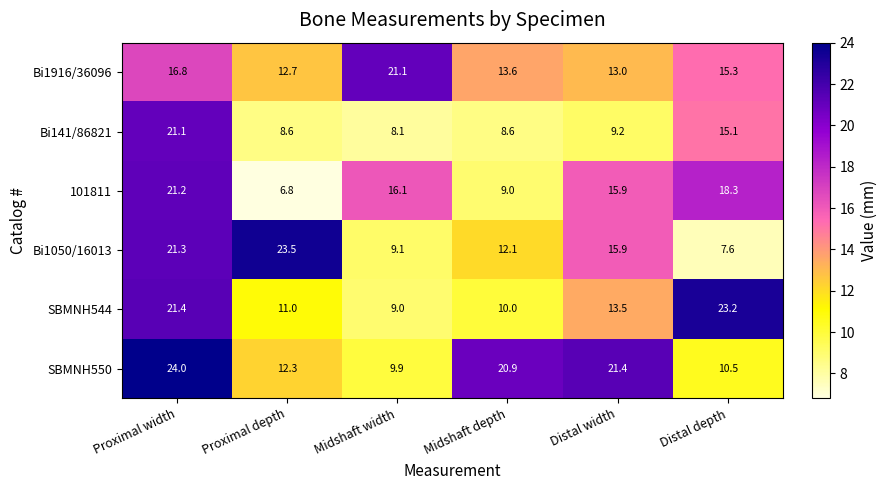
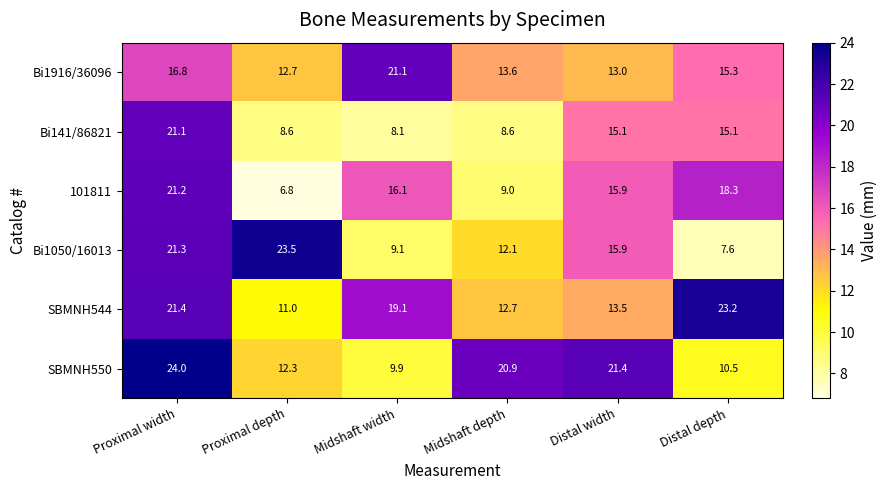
Bi141/86821, Distal width: 9.2 -> 15.1
SBMNH544, Midshaft width: 9.0 -> 19.1
SBMNH544, Midshaft depth: 10.0 -> 12.7
